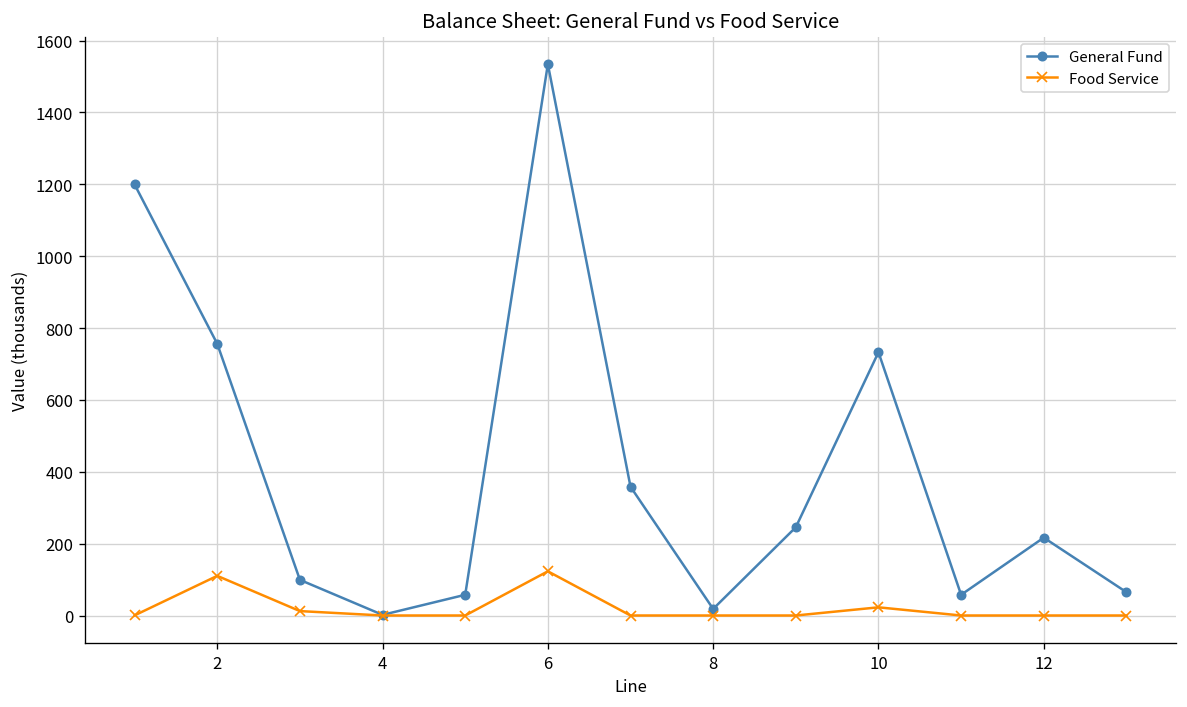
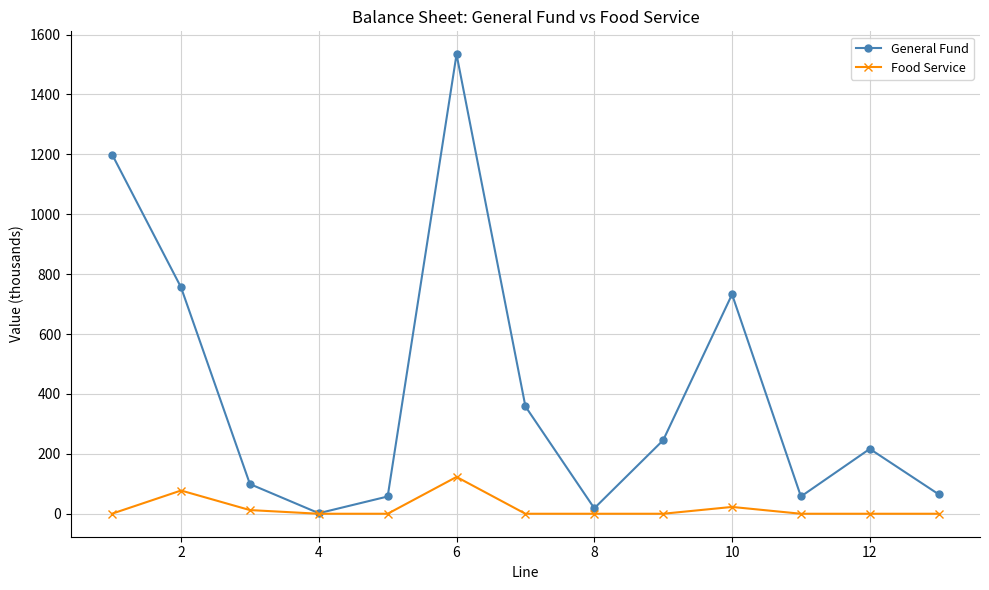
Food Service, 2: 110 -> 80
